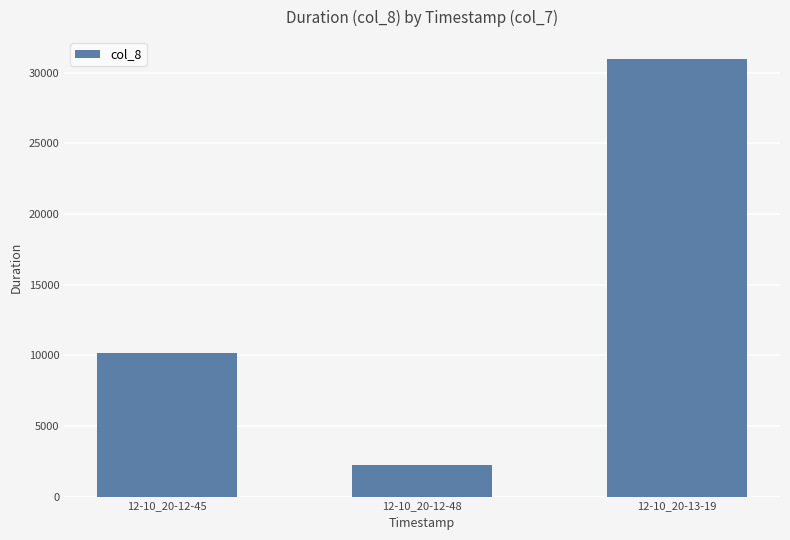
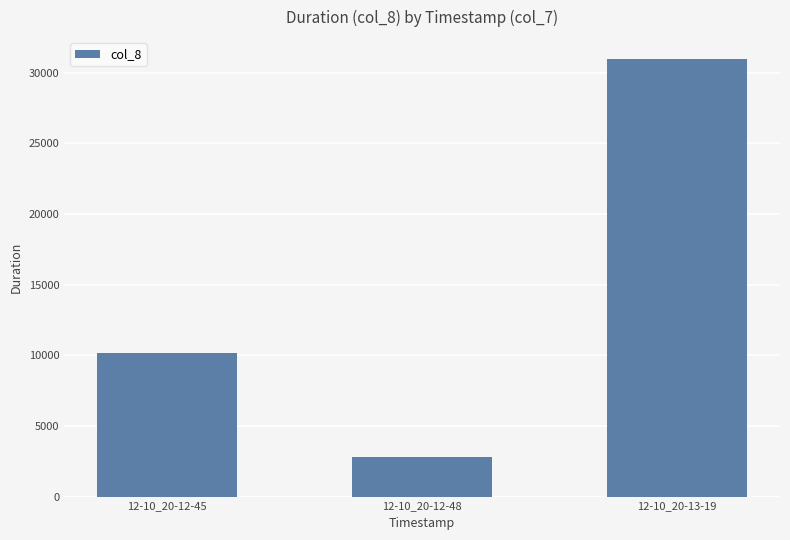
12-10_20-12-48: 2200 -> 2800
